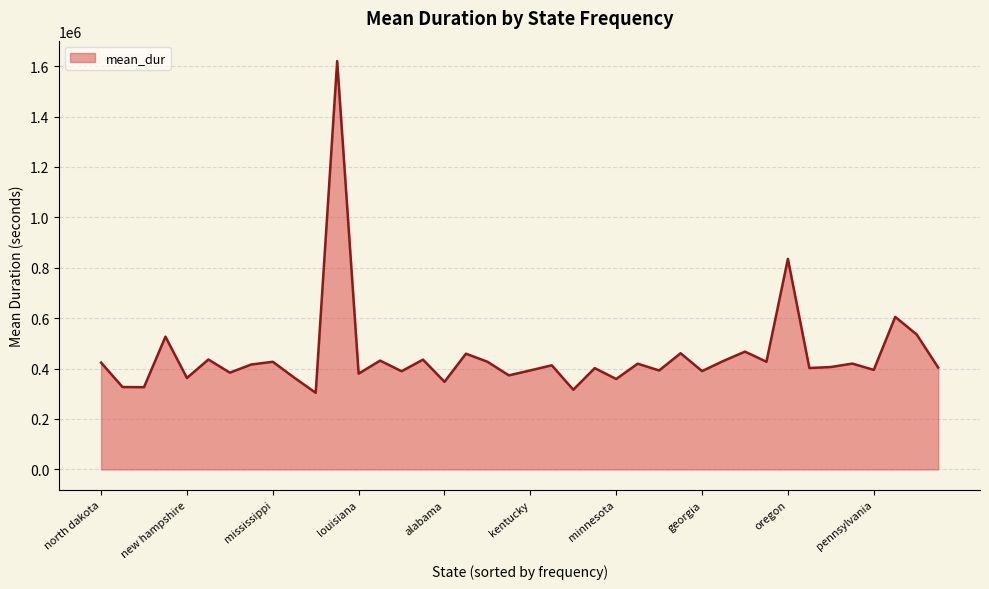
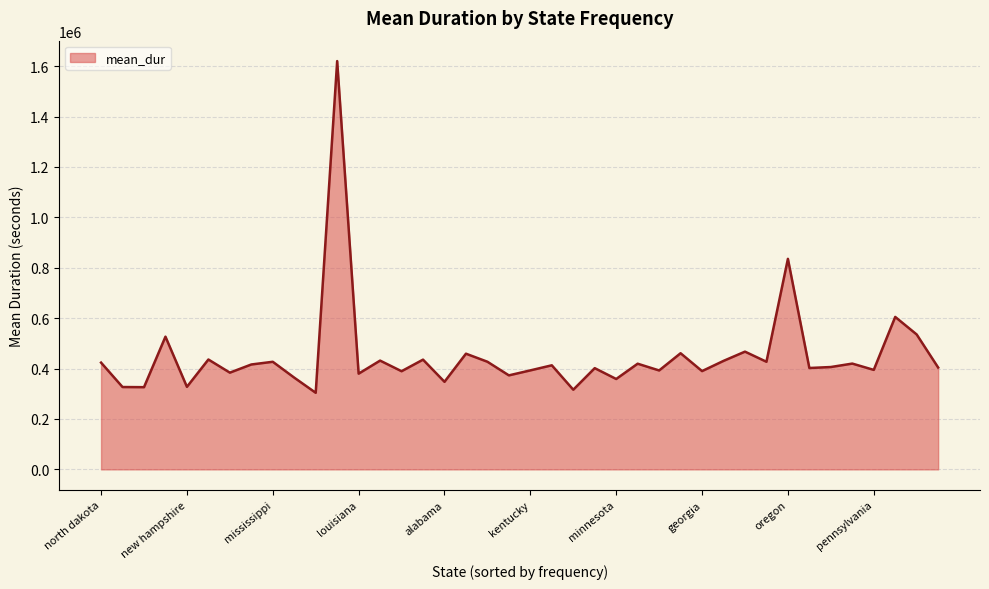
new hampshire: 360000 -> 330000
